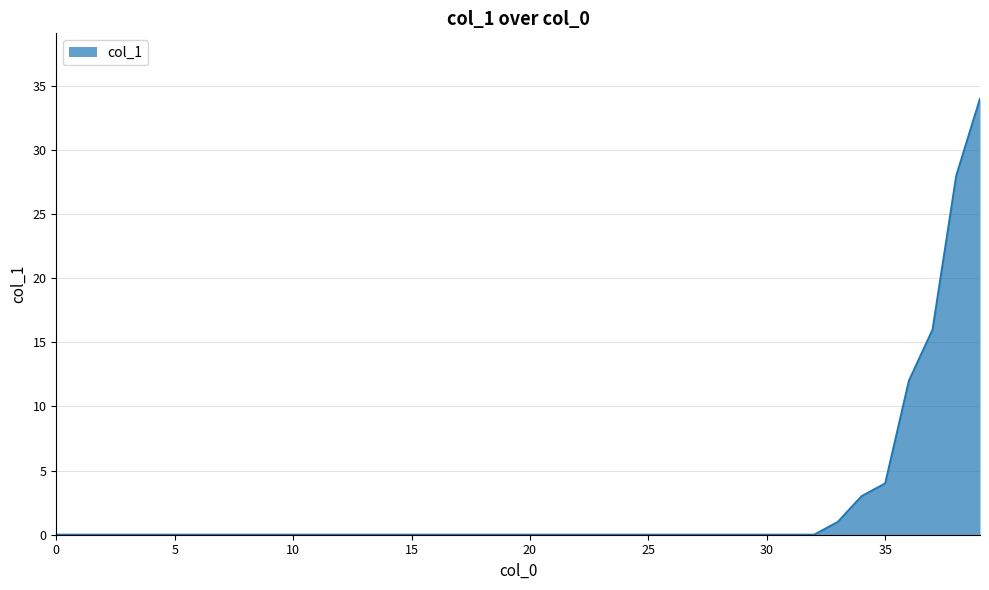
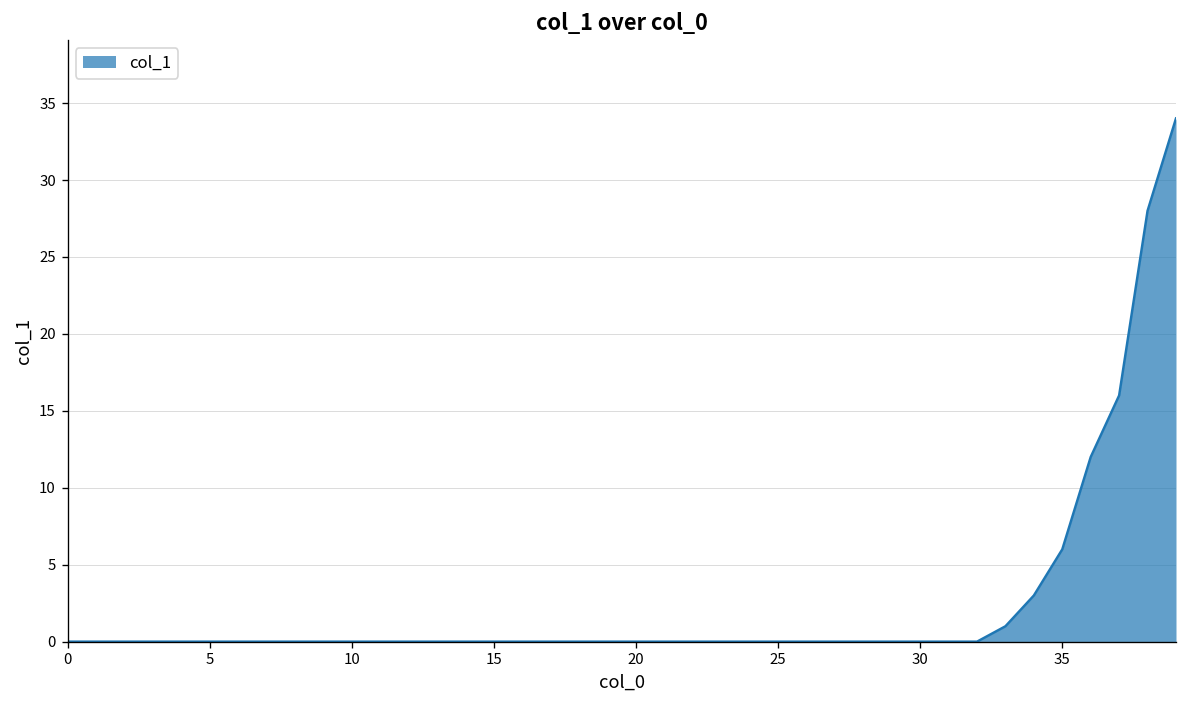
35: 4 -> 6
